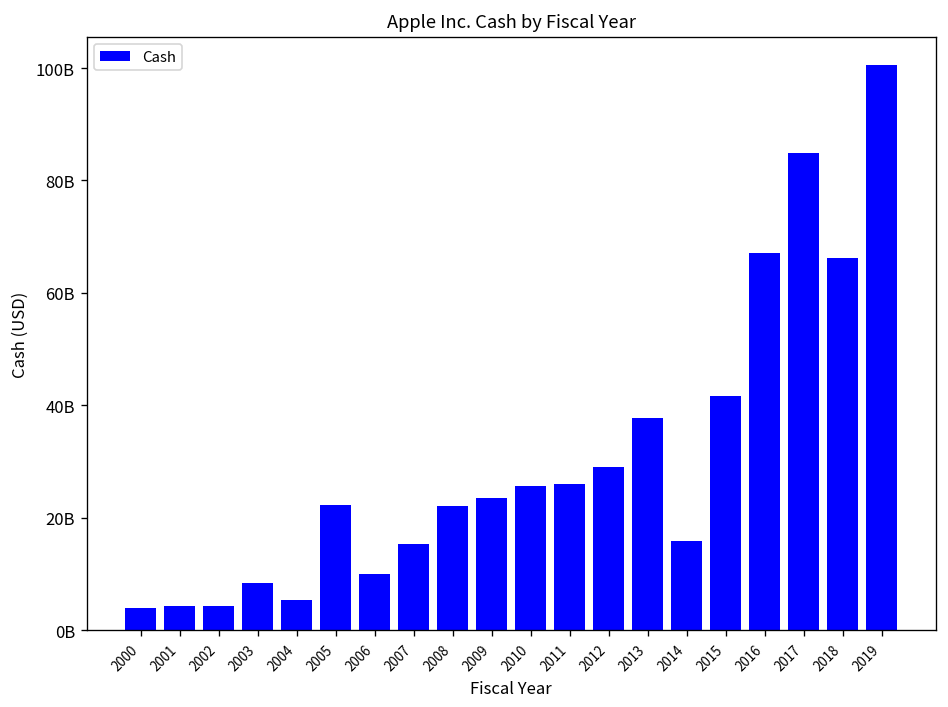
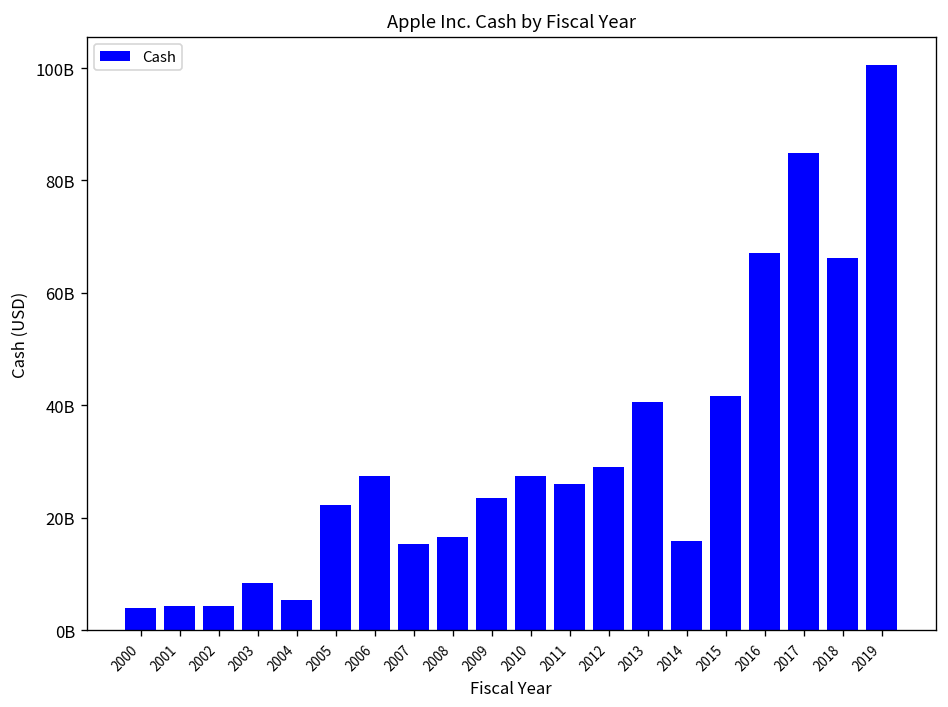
2006: 10000000000 -> 27000000000
2008: 22000000000 -> 17000000000
2010: 26000000000 -> 27000000000
2013: 38000000000 -> 41000000000
